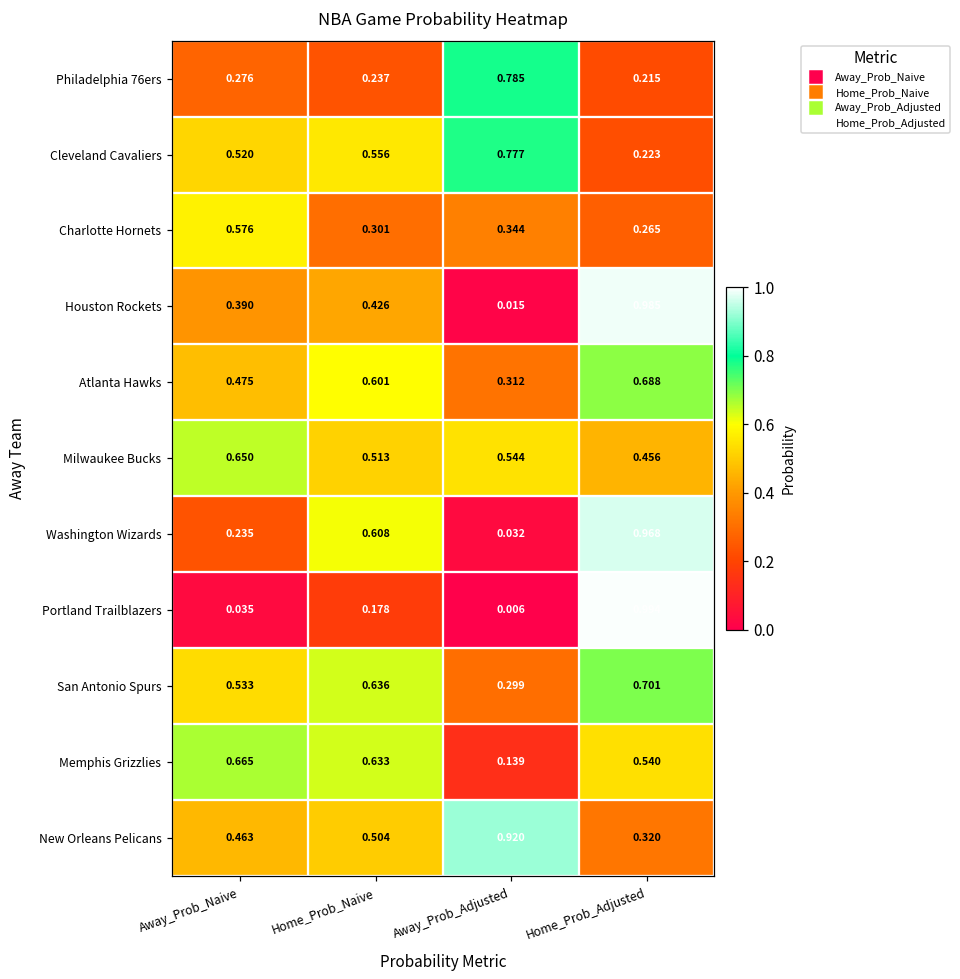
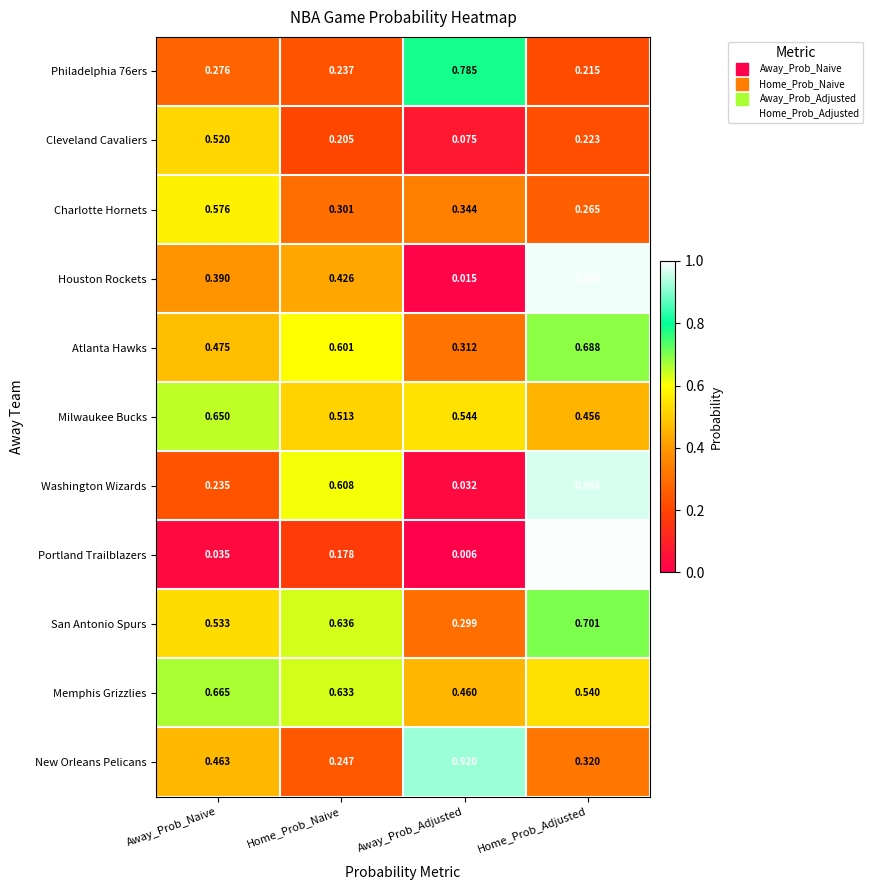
Cleveland Cavaliers, Home_Prob_Naive: 0.556 -> 0.205
Cleveland Cavaliers, Away_Prob_Adjusted: 0.777 -> 0.075
Memphis Grizzlies, Away_Prob_Adjusted: 0.139 -> 0.460
New Orleans Pelicans, Home_Prob_Naive: 0.504 -> 0.247
